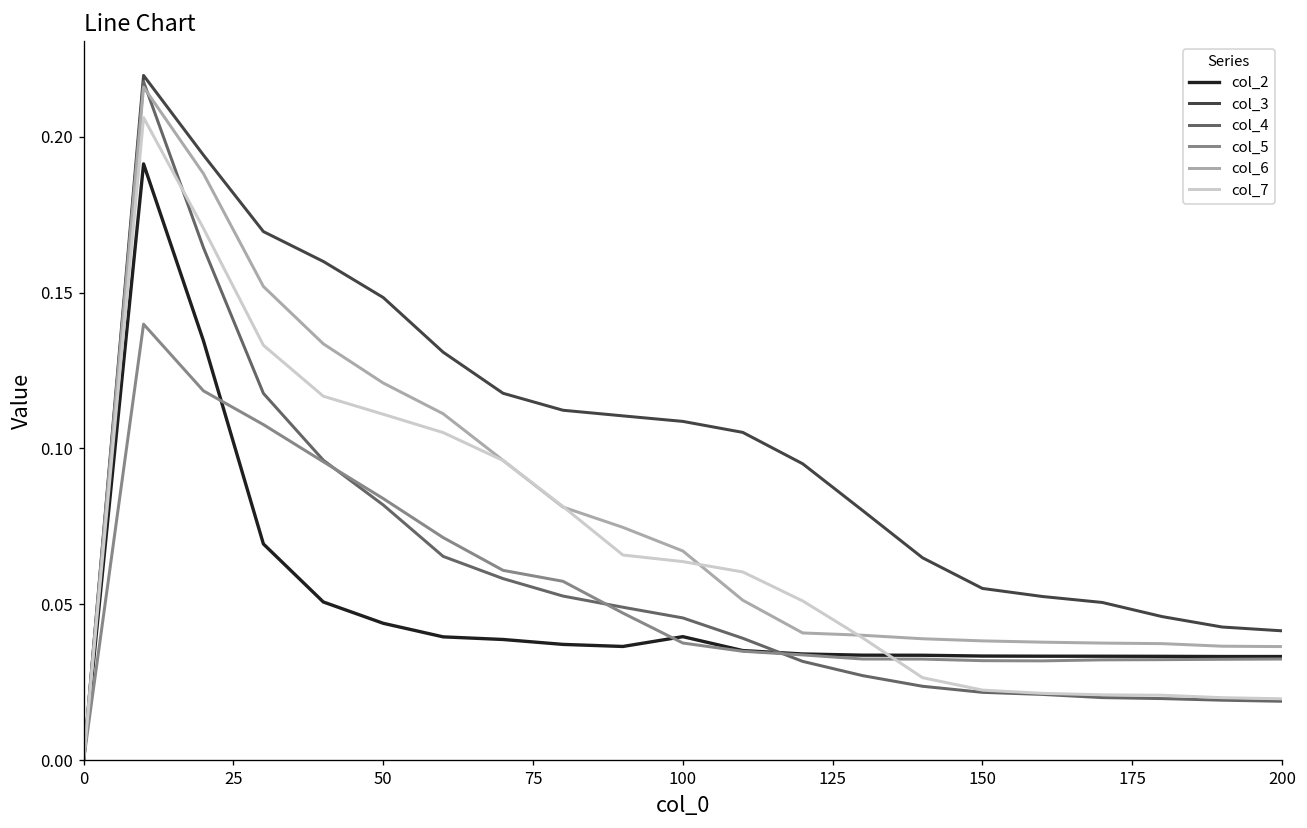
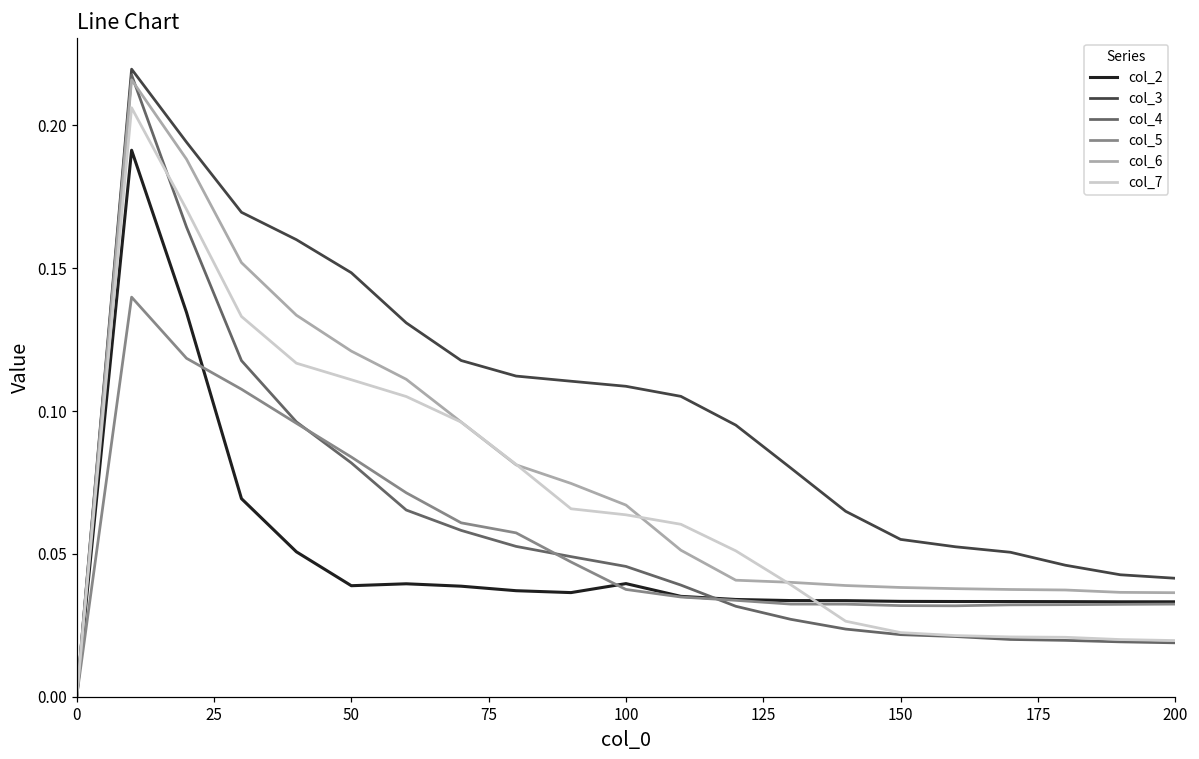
col_2, 50: 0.044 -> 0.039
